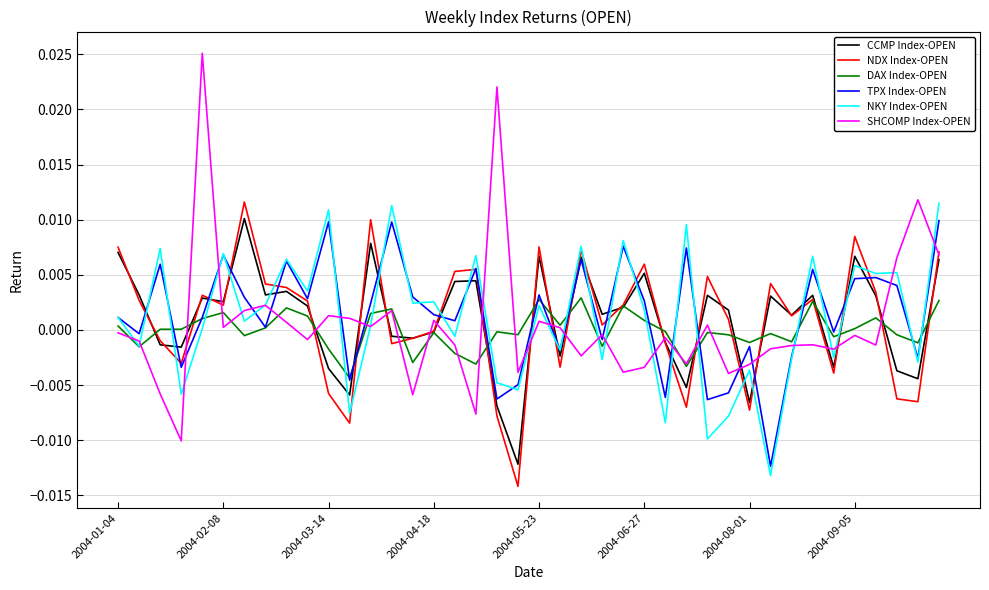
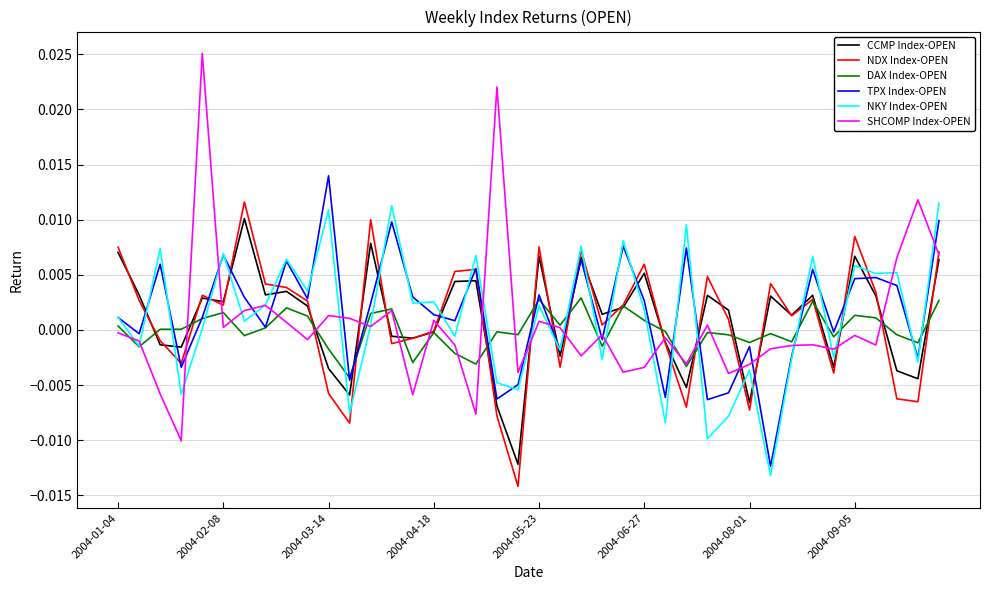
TPX Index-OPEN, 2004-03-14: 0.0098 -> 0.0140
DAX Index-OPEN, 2004-09-05: 0.0001 -> 0.0013
